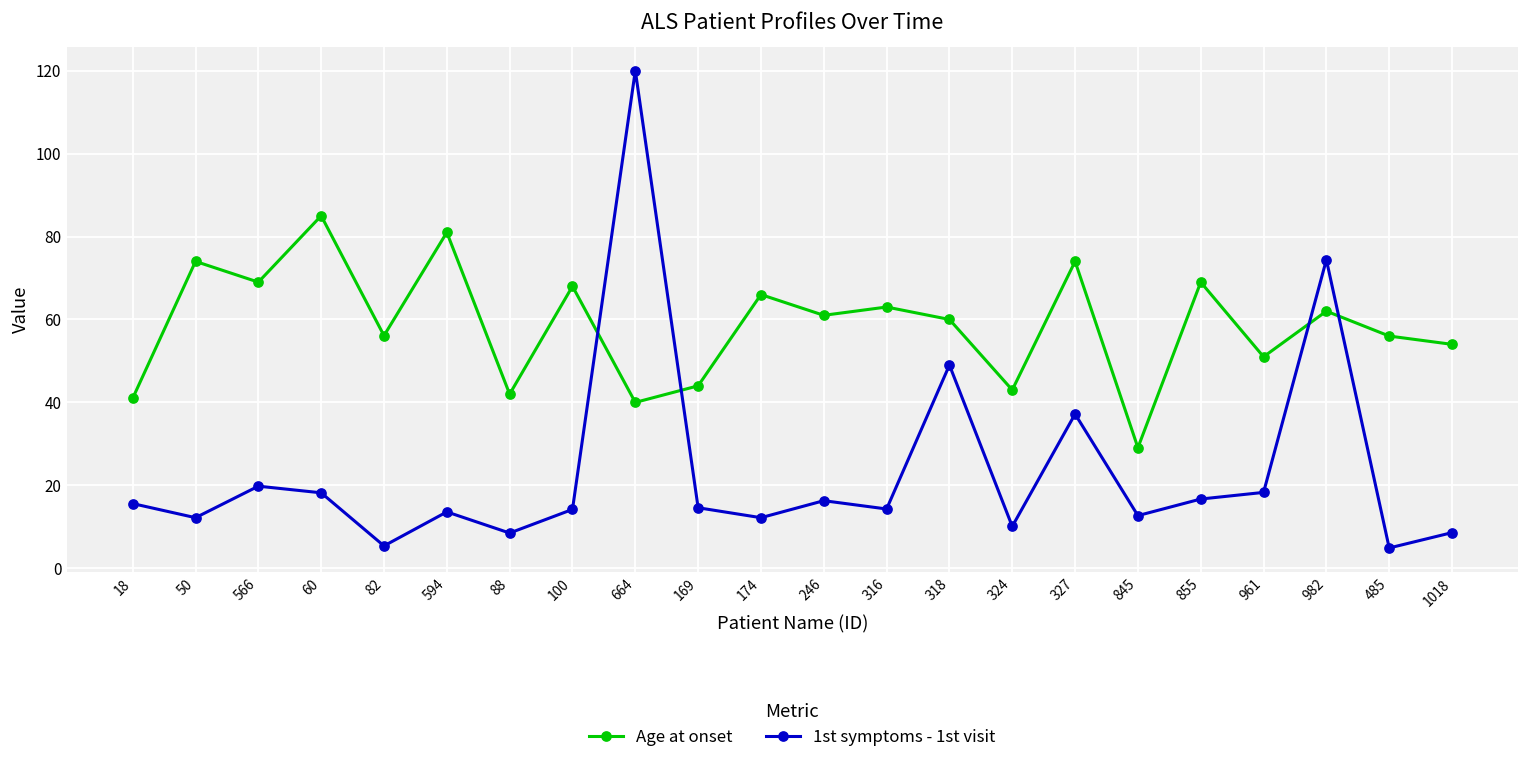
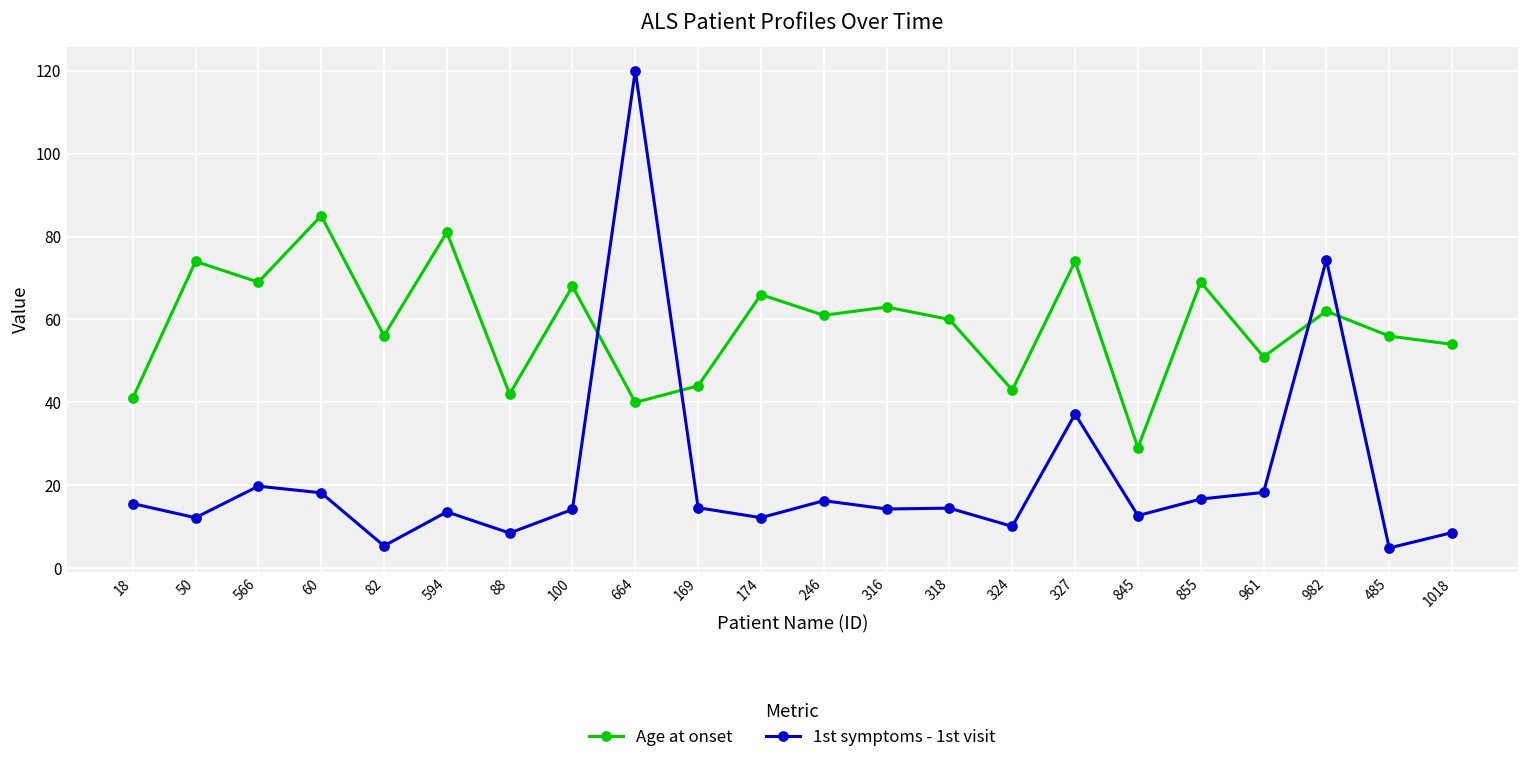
1st symptoms - 1st visit, 318: 49 -> 15
